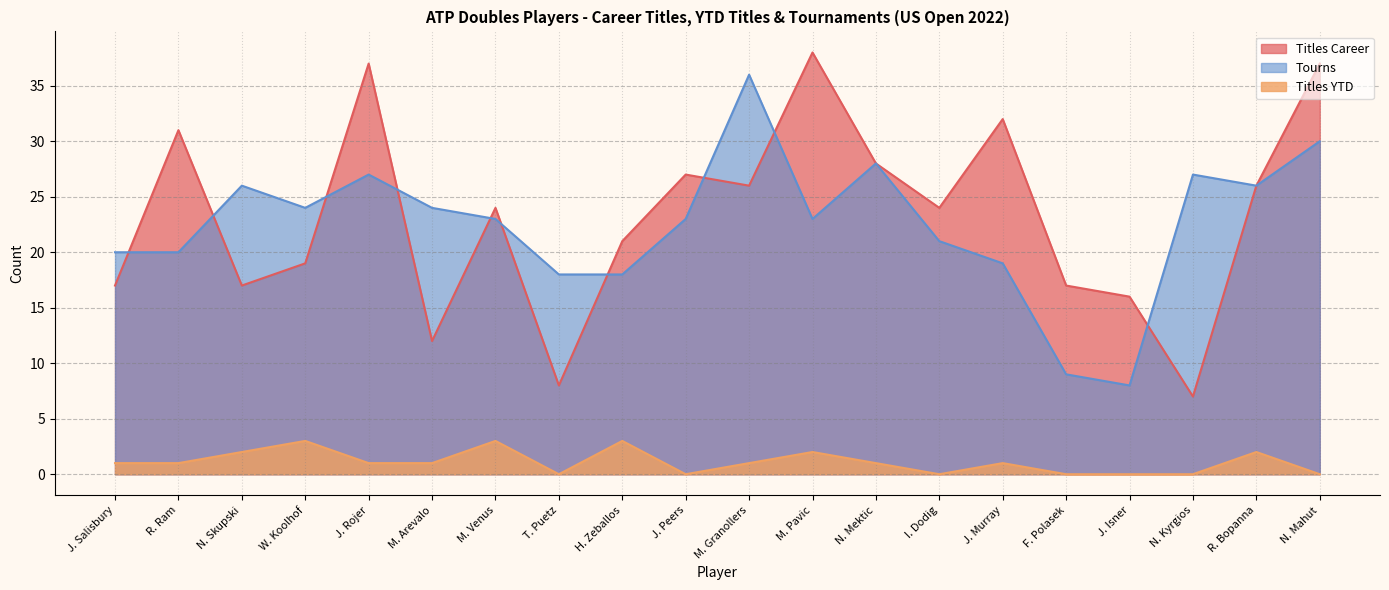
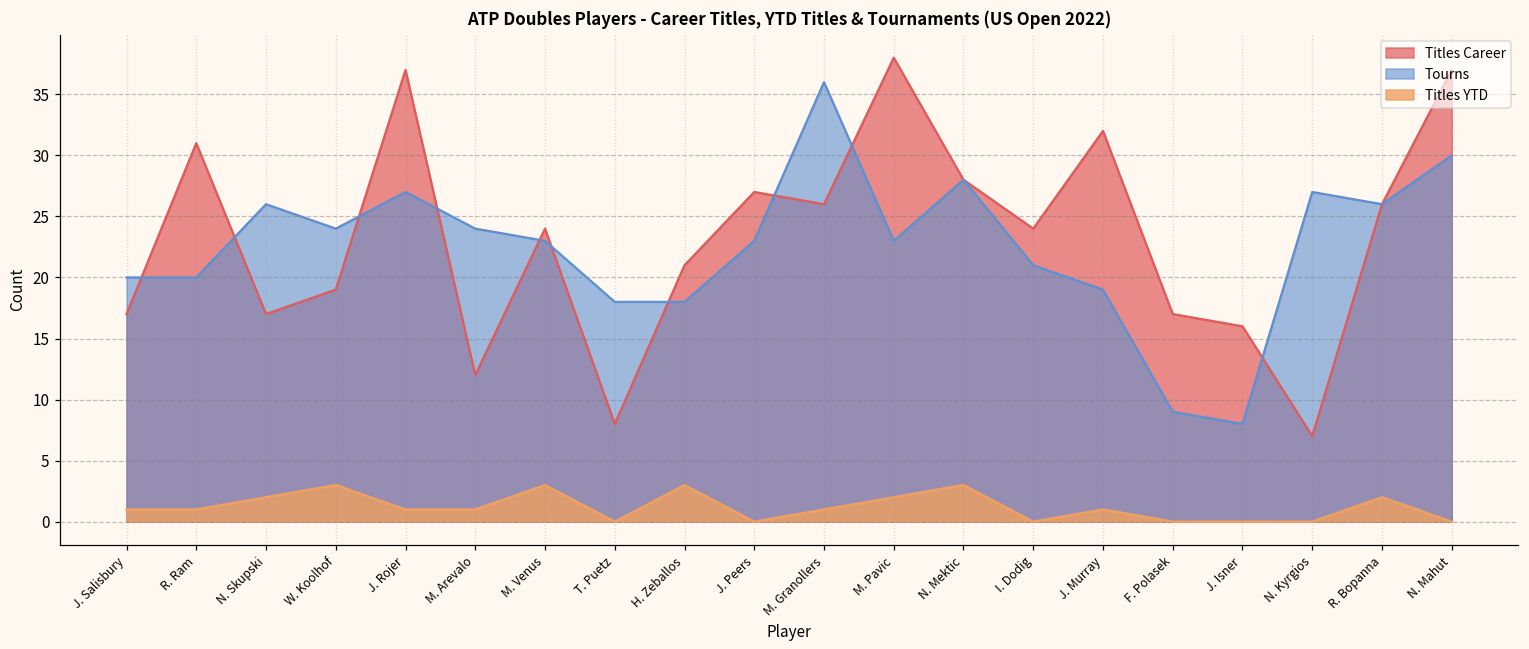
Titles YTD, N. Mektic: 1 -> 3
